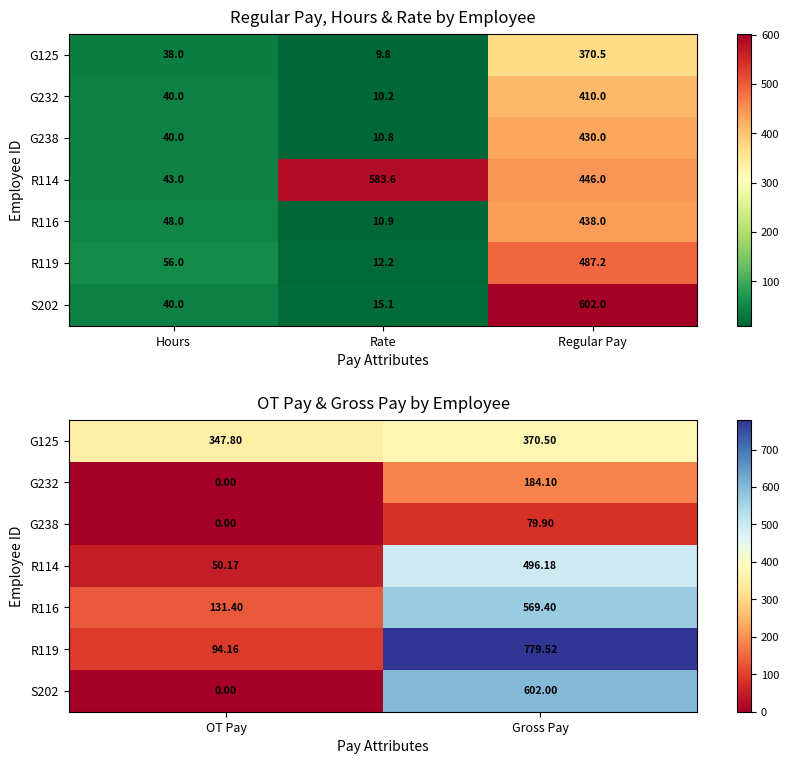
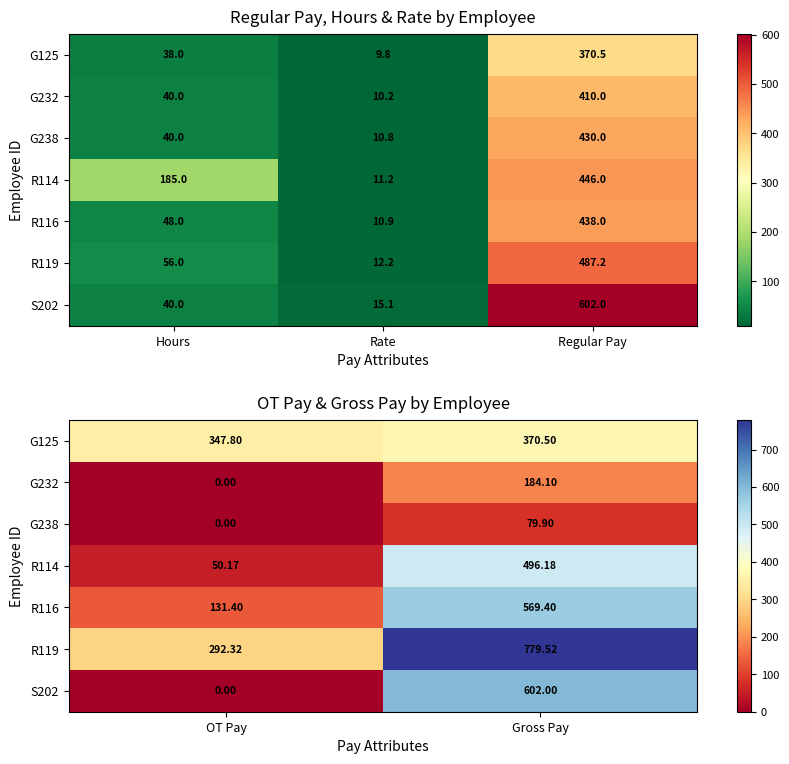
Regular Pay, Hours & Rate by Employee, R114, Hours: 43.0 -> 185.0
Regular Pay, Hours & Rate by Employee, R114, Rate: 583.6 -> 11.2
OT Pay & Gross Pay by Employee, R119, OT Pay: 94.16 -> 292.32
